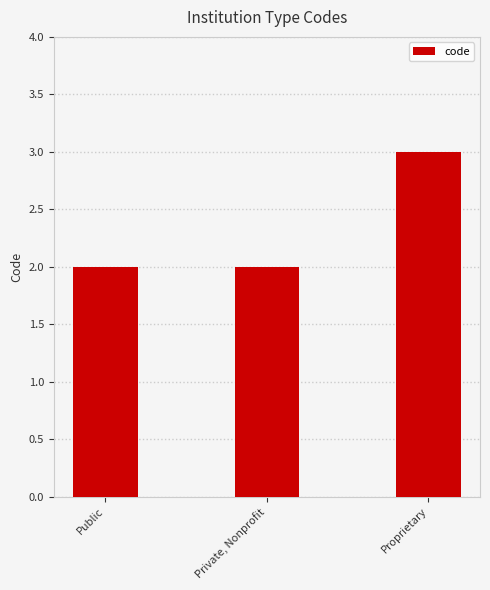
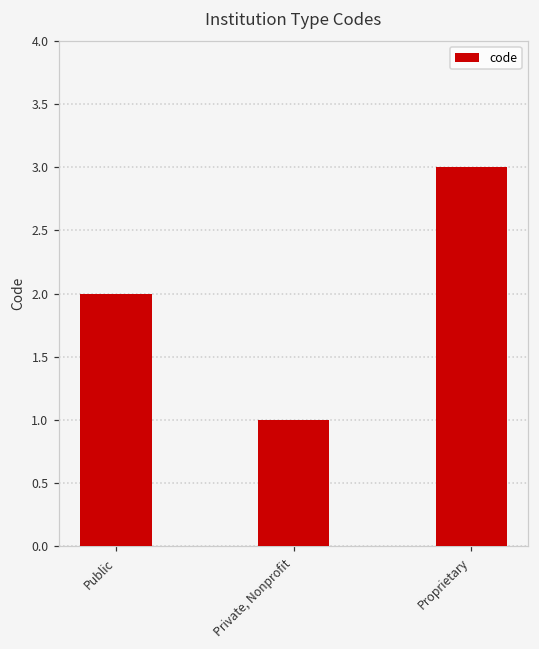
Private, Nonprofit: 2 -> 1
